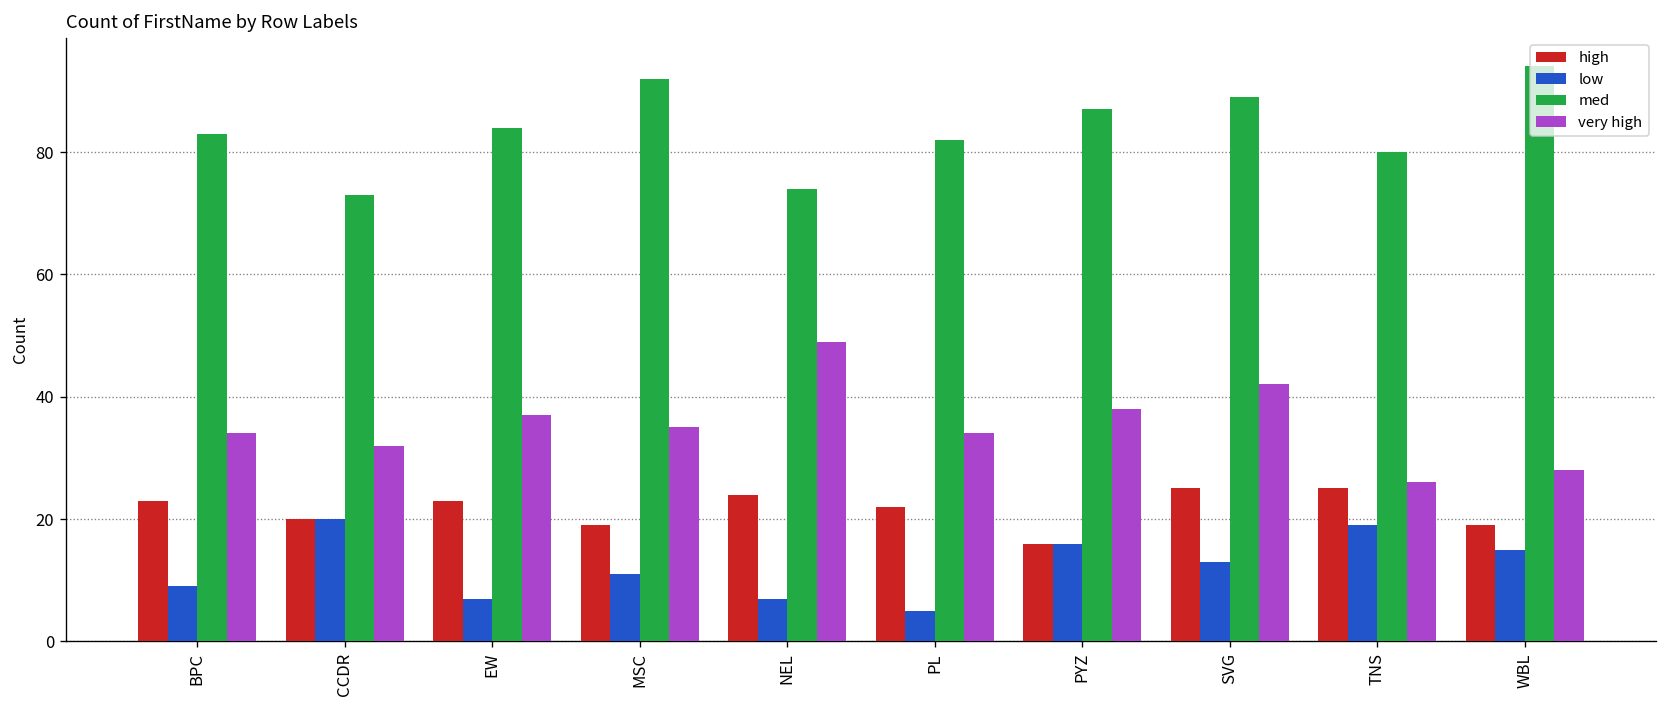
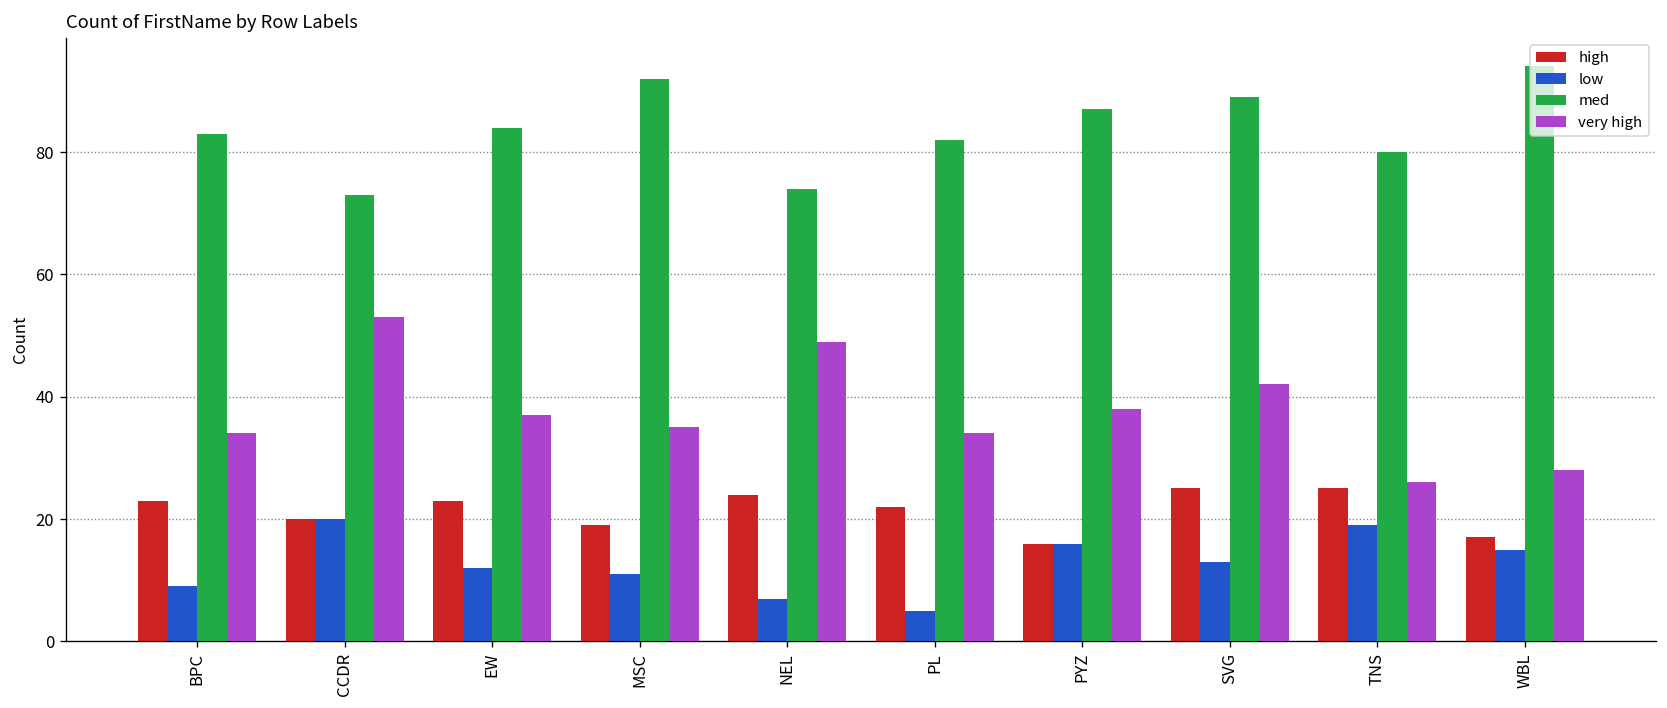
very high, CCDR: 32 -> 53
low, EW: 7 -> 12
high, WBL: 19 -> 17
